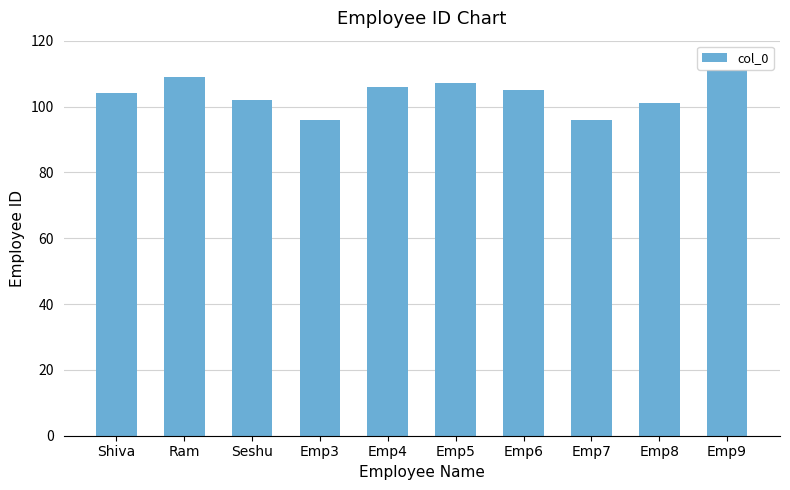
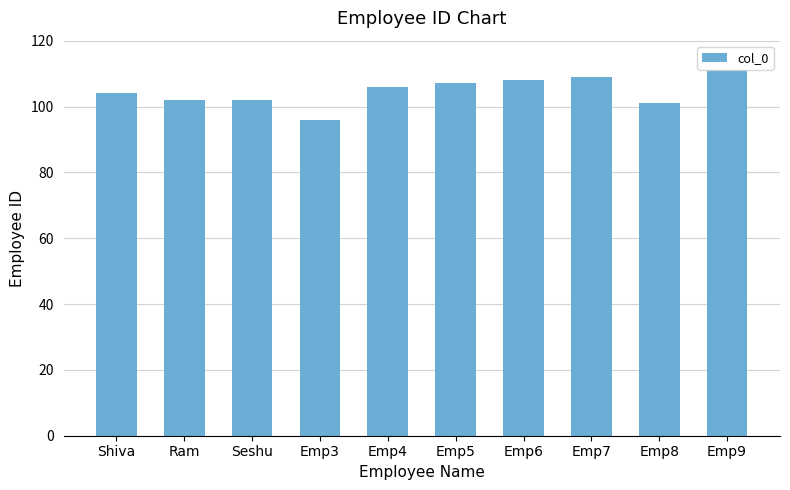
Ram: 109 -> 102
Emp6: 105 -> 108
Emp7: 96 -> 109
